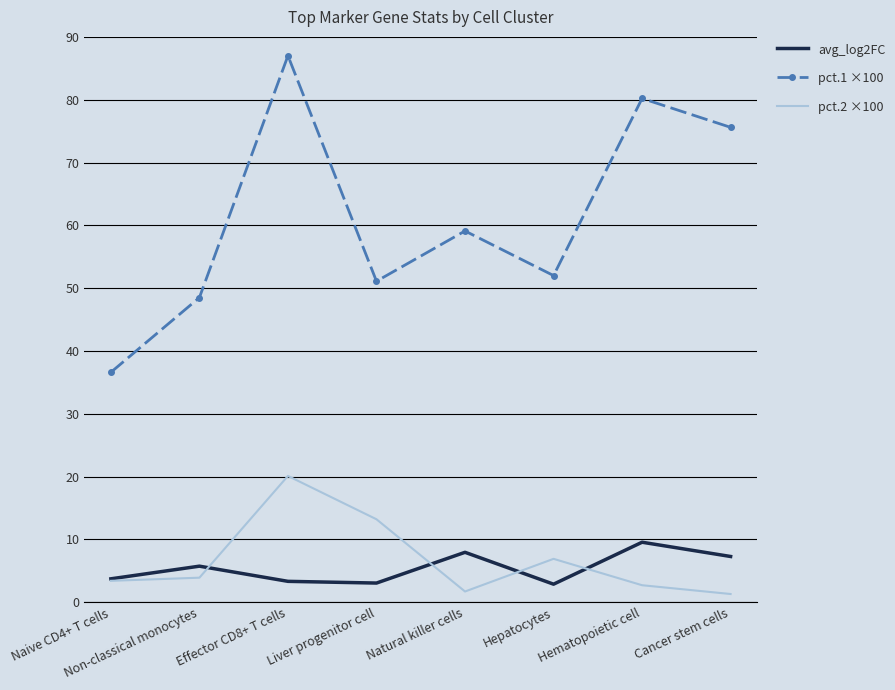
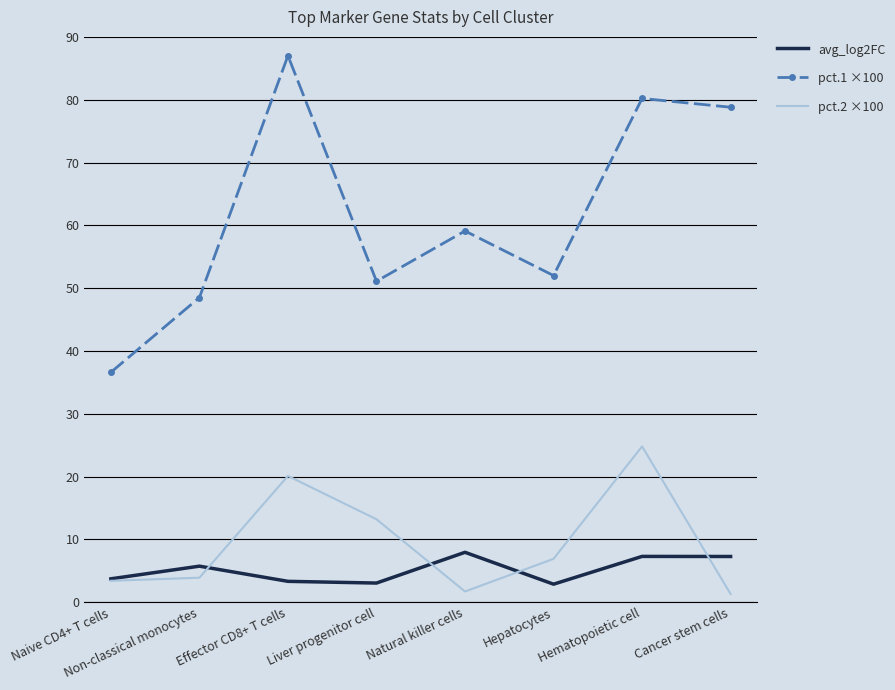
avg_log2FC, Hematopoietic cell: 10 -> 7
pct.2 ×100, Hematopoietic cell: 3 -> 25
pct.1 ×100, Cancer stem cells: 76 -> 79
